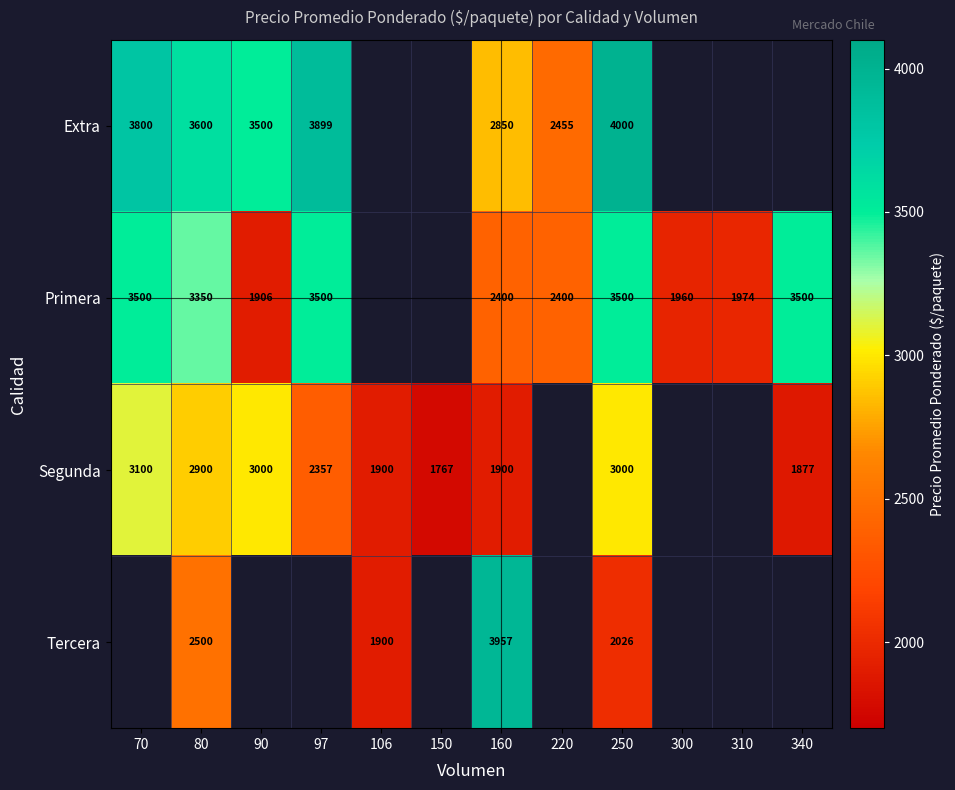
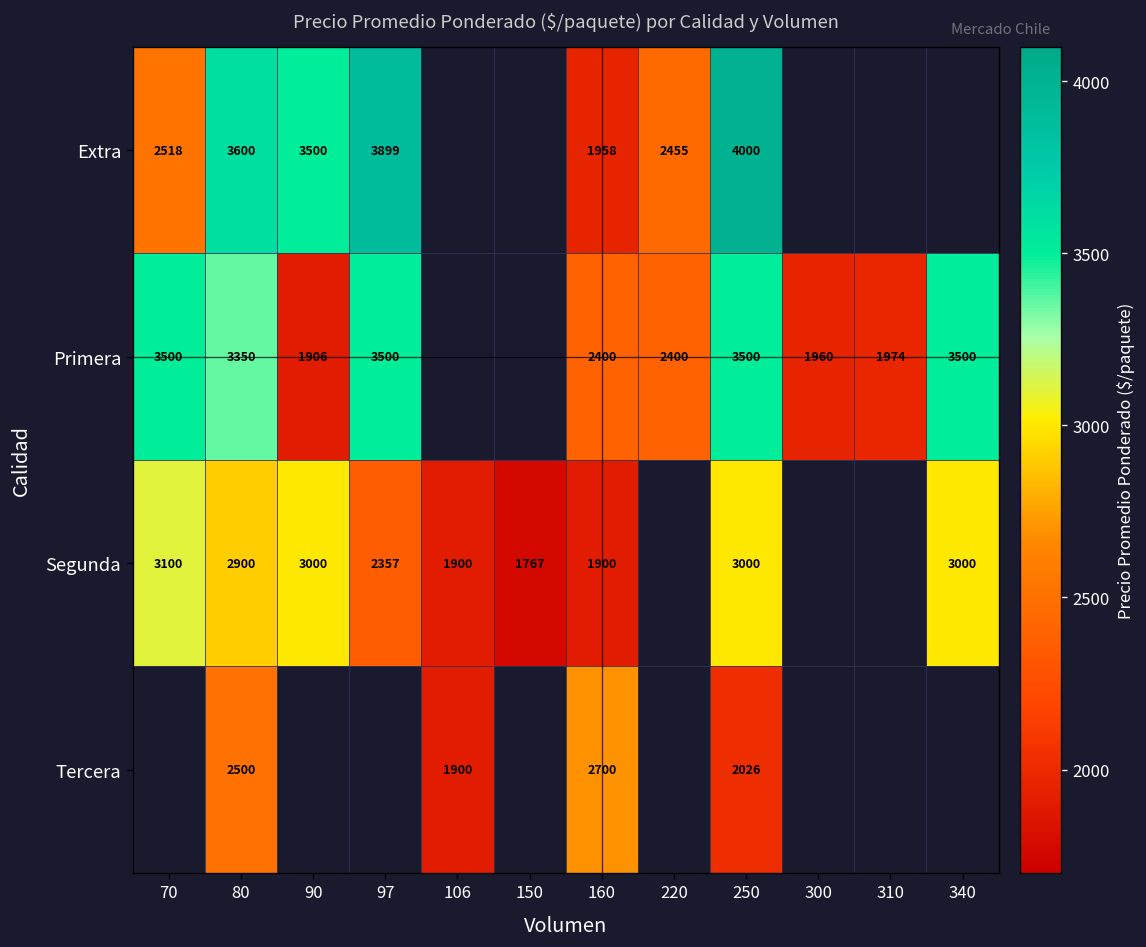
Extra, 70: 3800 -> 2518
Extra, 160: 2850 -> 1958
Segunda, 340: 1877 -> 3000
Tercera, 160: 3957 -> 2700
